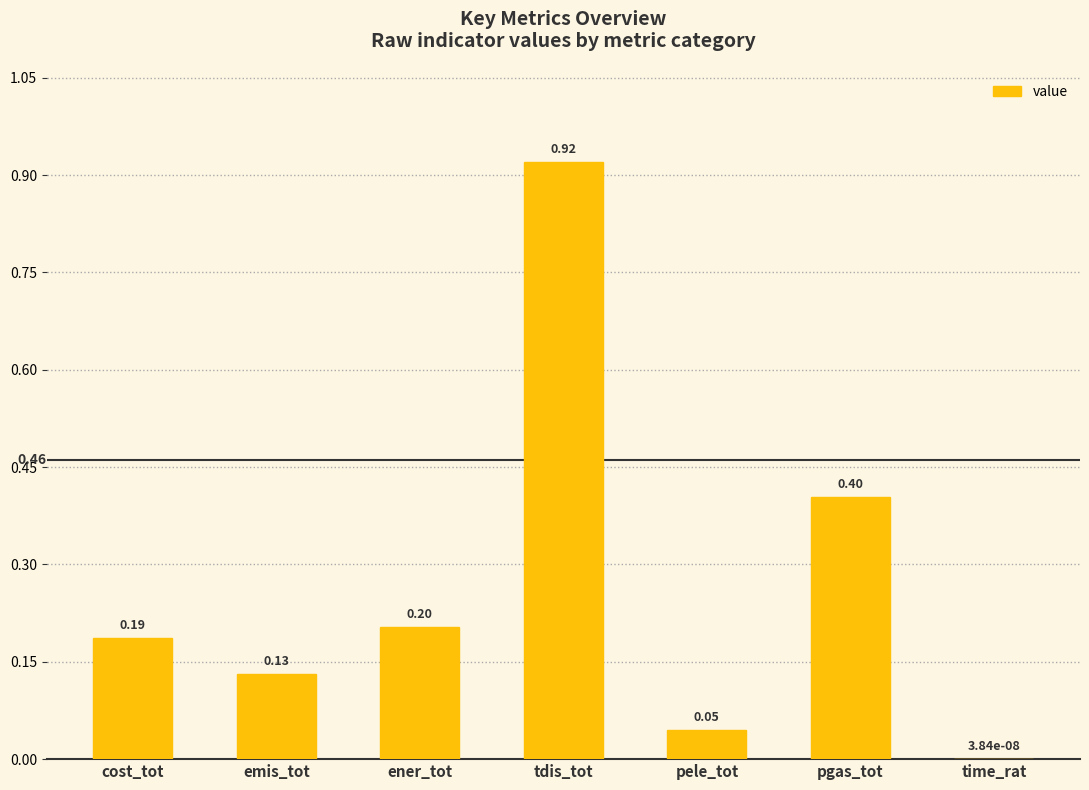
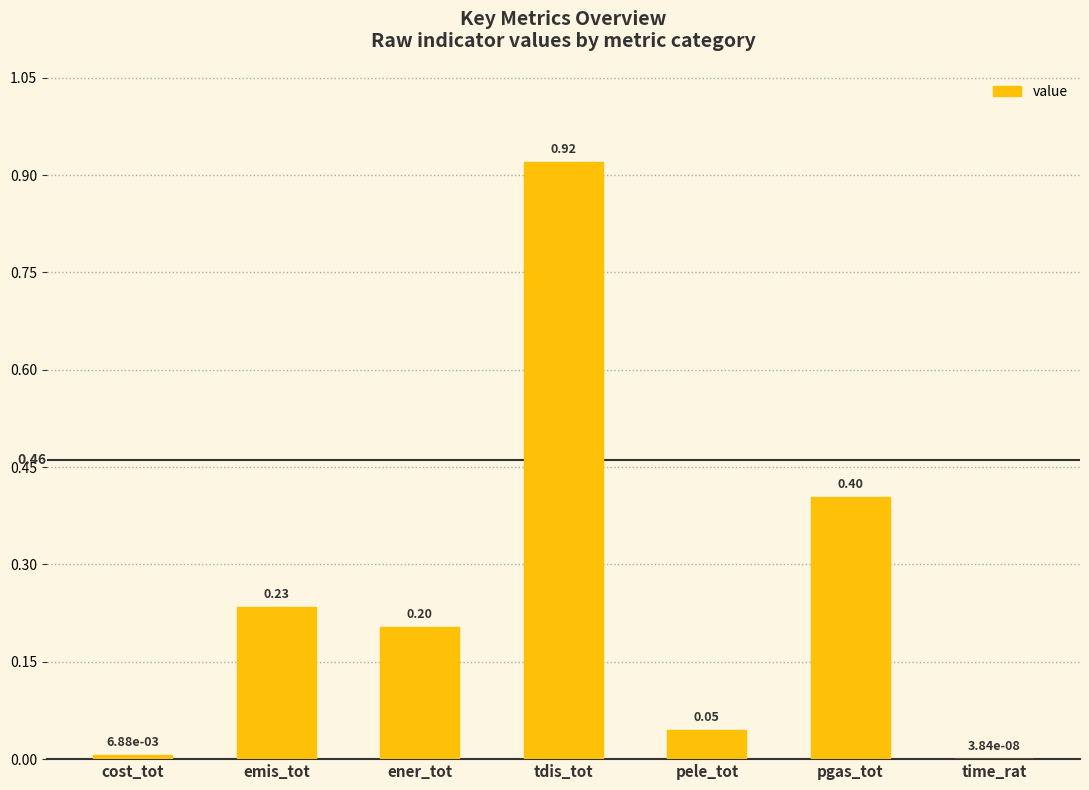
cost_tot: 0.19 -> 6.88e-03
emis_tot: 0.13 -> 0.23
